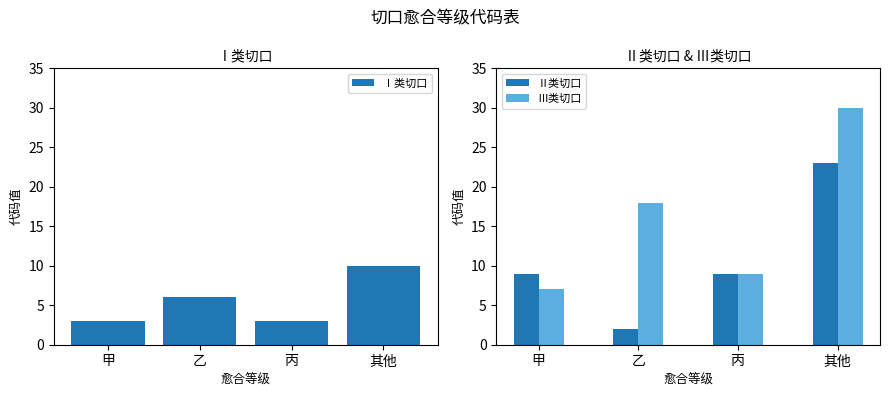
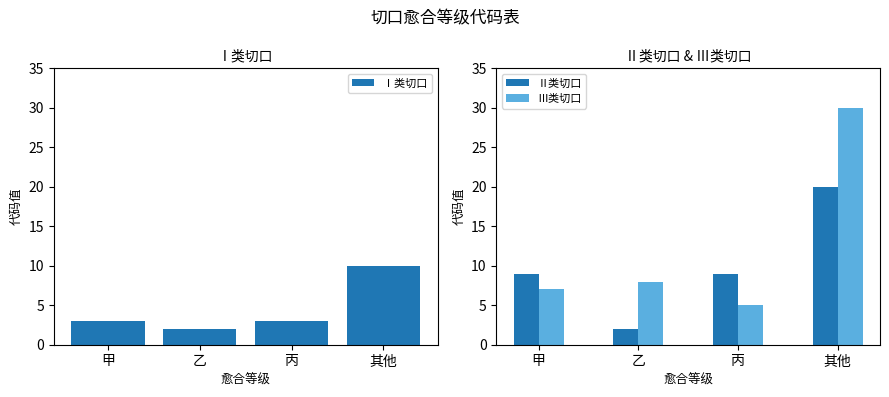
Ⅰ类切口, 乙: 6 -> 2
Ⅱ类切口 & Ⅲ类切口, Ⅲ类切口, 乙: 18 -> 8
Ⅱ类切口 & Ⅲ类切口, Ⅲ类切口, 丙: 9 -> 5
Ⅱ类切口 & Ⅲ类切口, Ⅱ类切口, 其他: 23 -> 20
